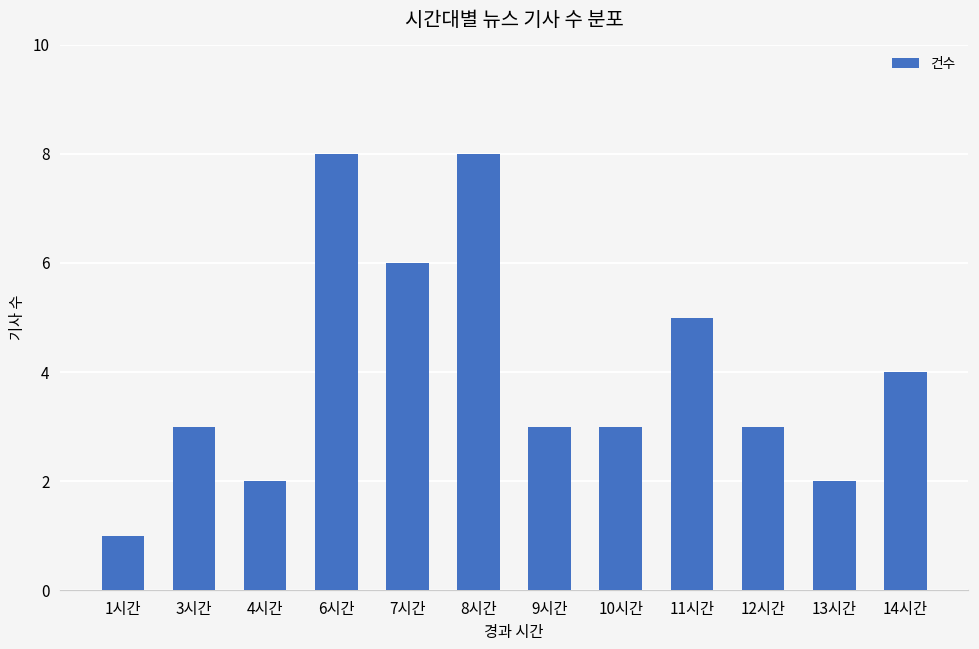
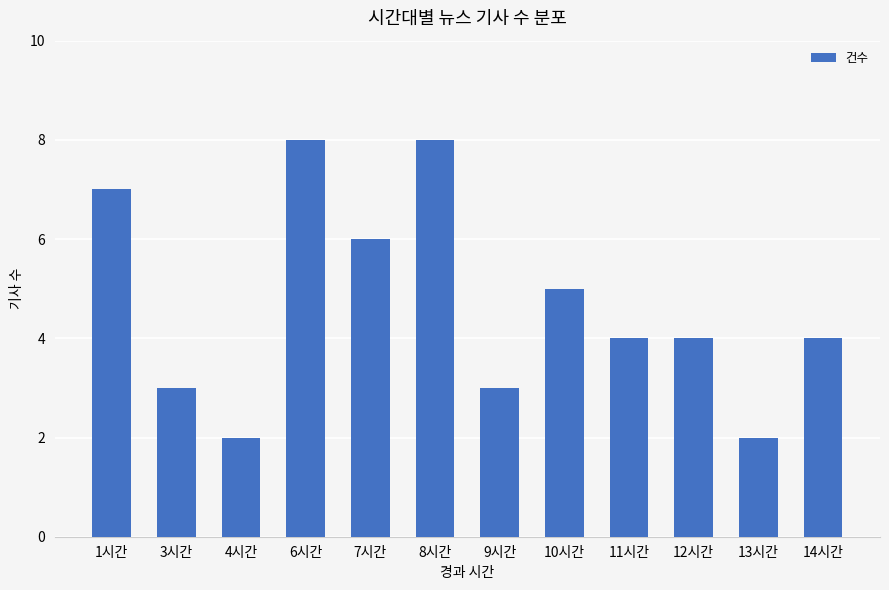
1시간: 1 -> 7
10시간: 3 -> 5
11시간: 5 -> 4
12시간: 3 -> 4
